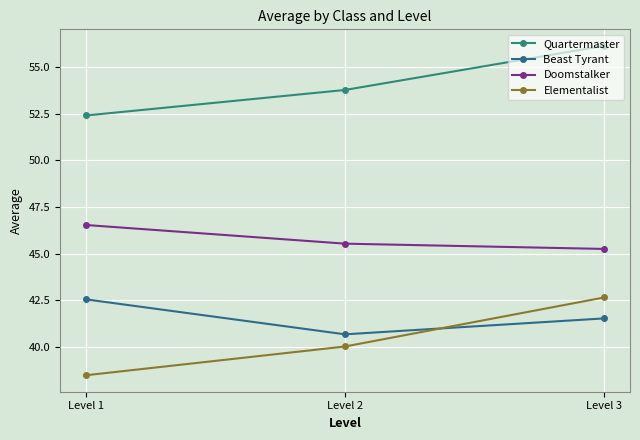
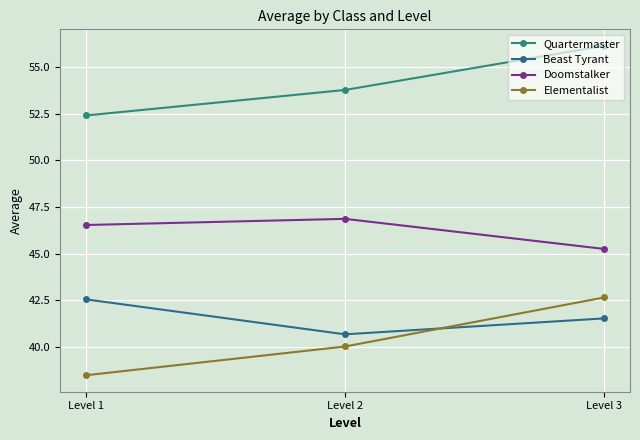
Doomstalker, Level 2: 45.5 -> 46.9
